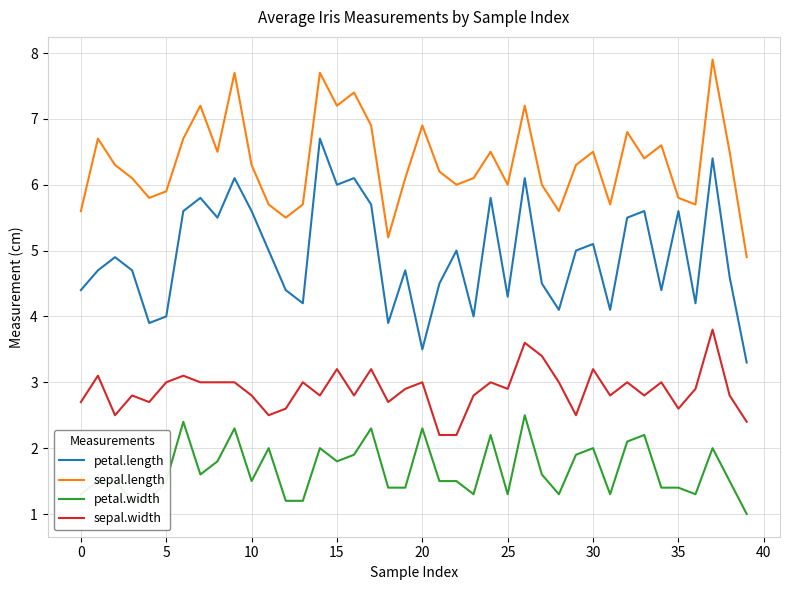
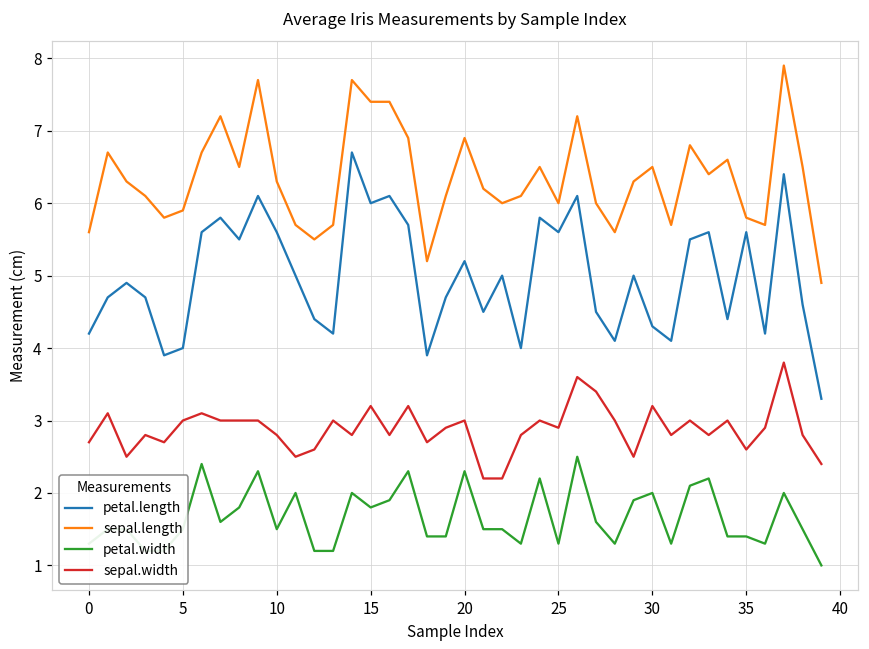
petal.length, 0: 4.4 -> 4.2
sepal.length, 15: 7.2 -> 7.4
petal.length, 20: 3.5 -> 5.2
petal.length, 25: 4.3 -> 5.6
petal.length, 30: 5.1 -> 4.3
